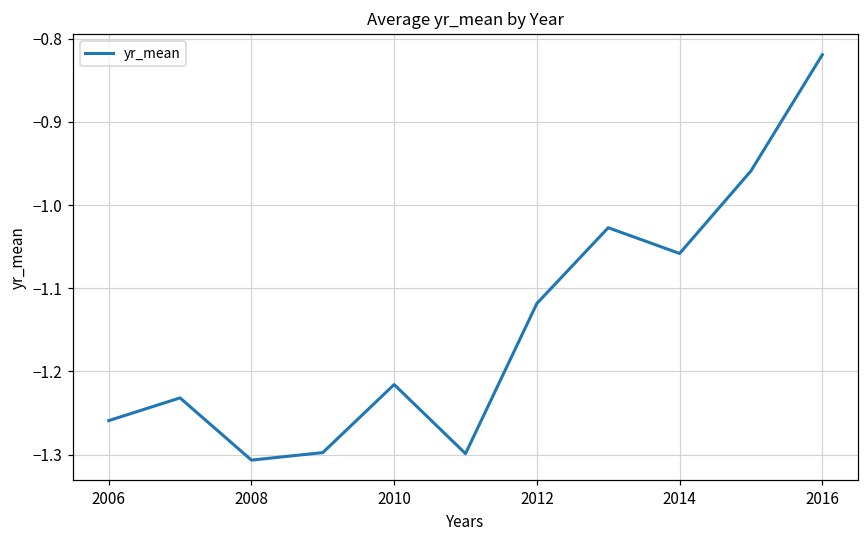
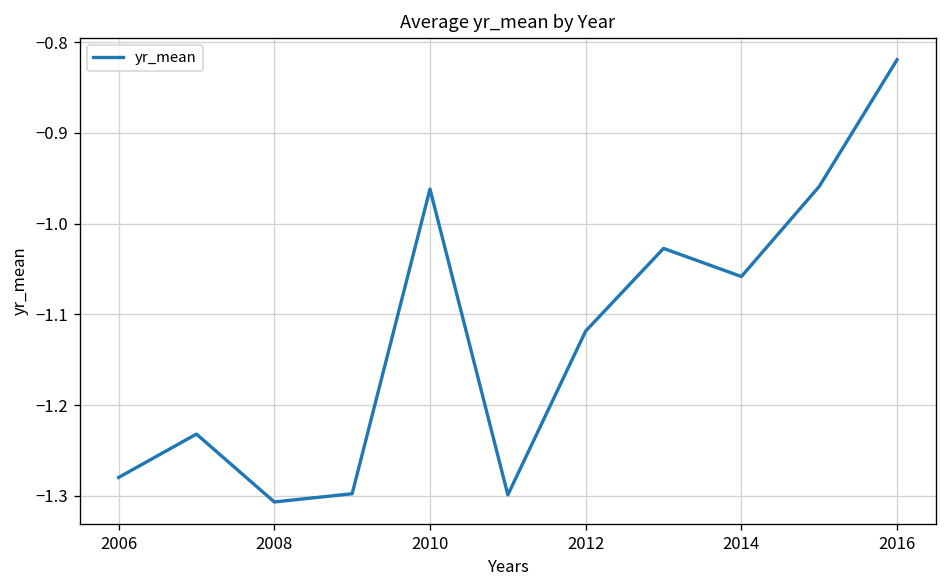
2006: -1.26 -> -1.28
2010: -1.22 -> -0.96
